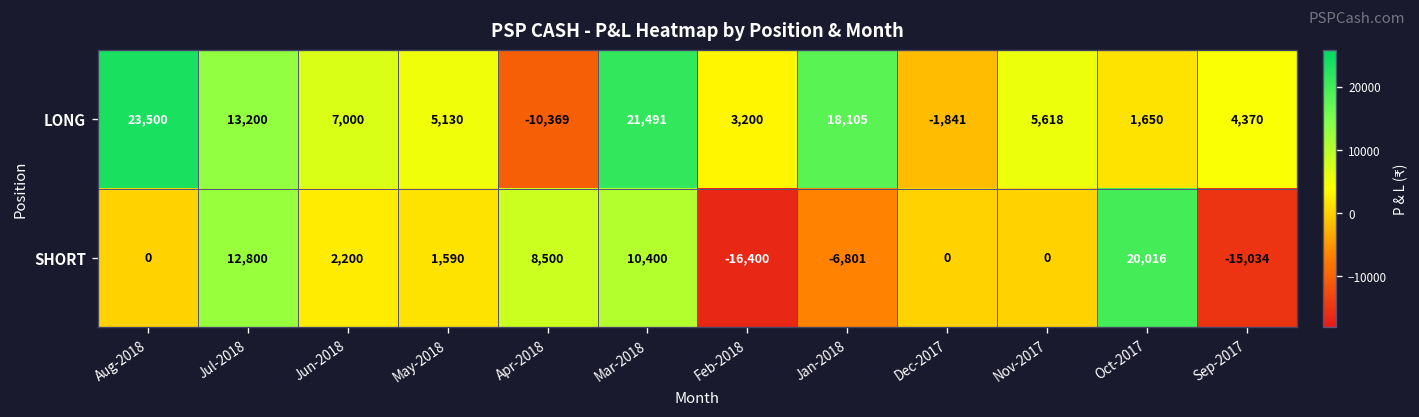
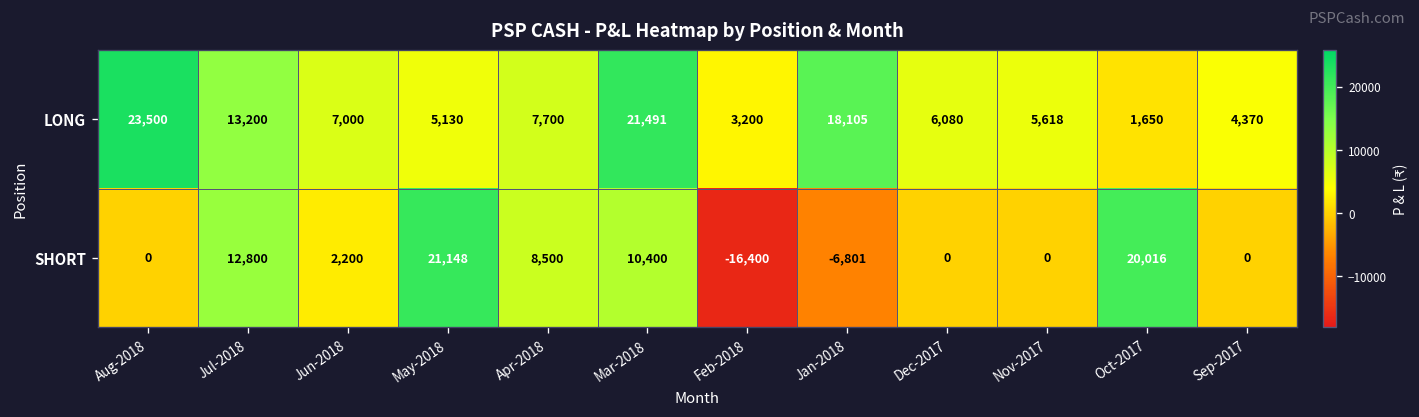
LONG, Apr-2018: -10,369 -> 7,700
LONG, Dec-2017: -1,841 -> 6,080
SHORT, May-2018: 1,590 -> 21,148
SHORT, Sep-2017: -15,034 -> 0
